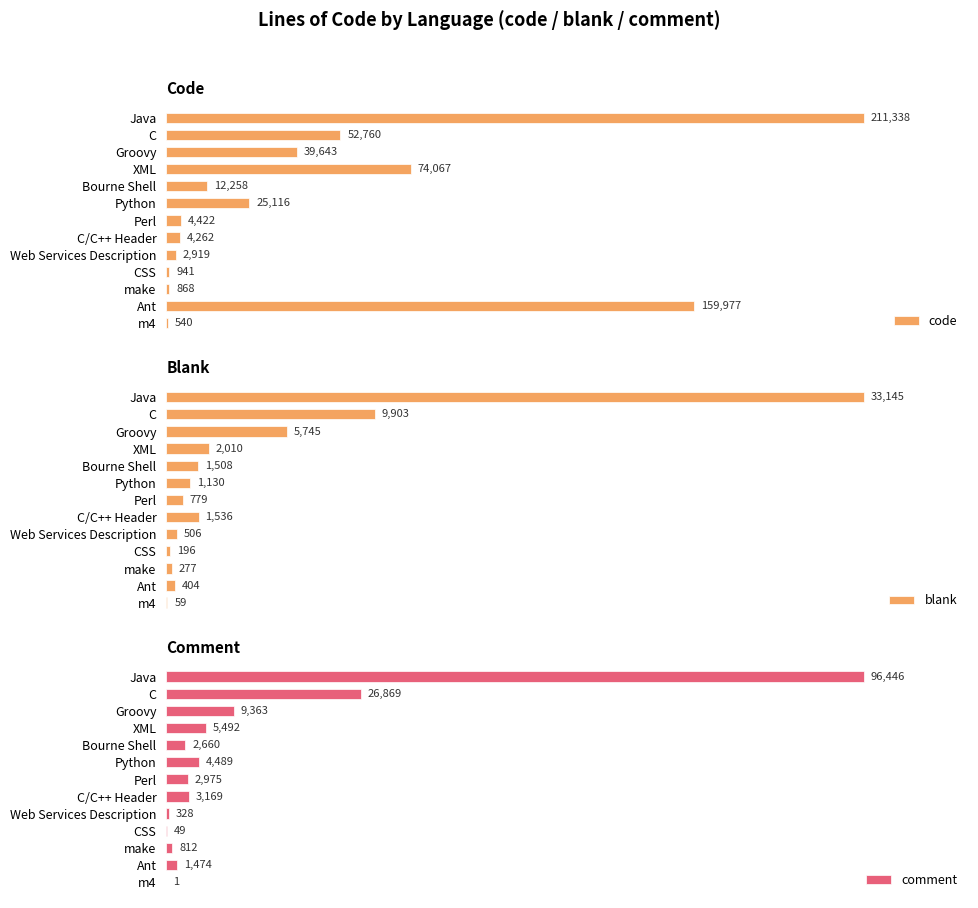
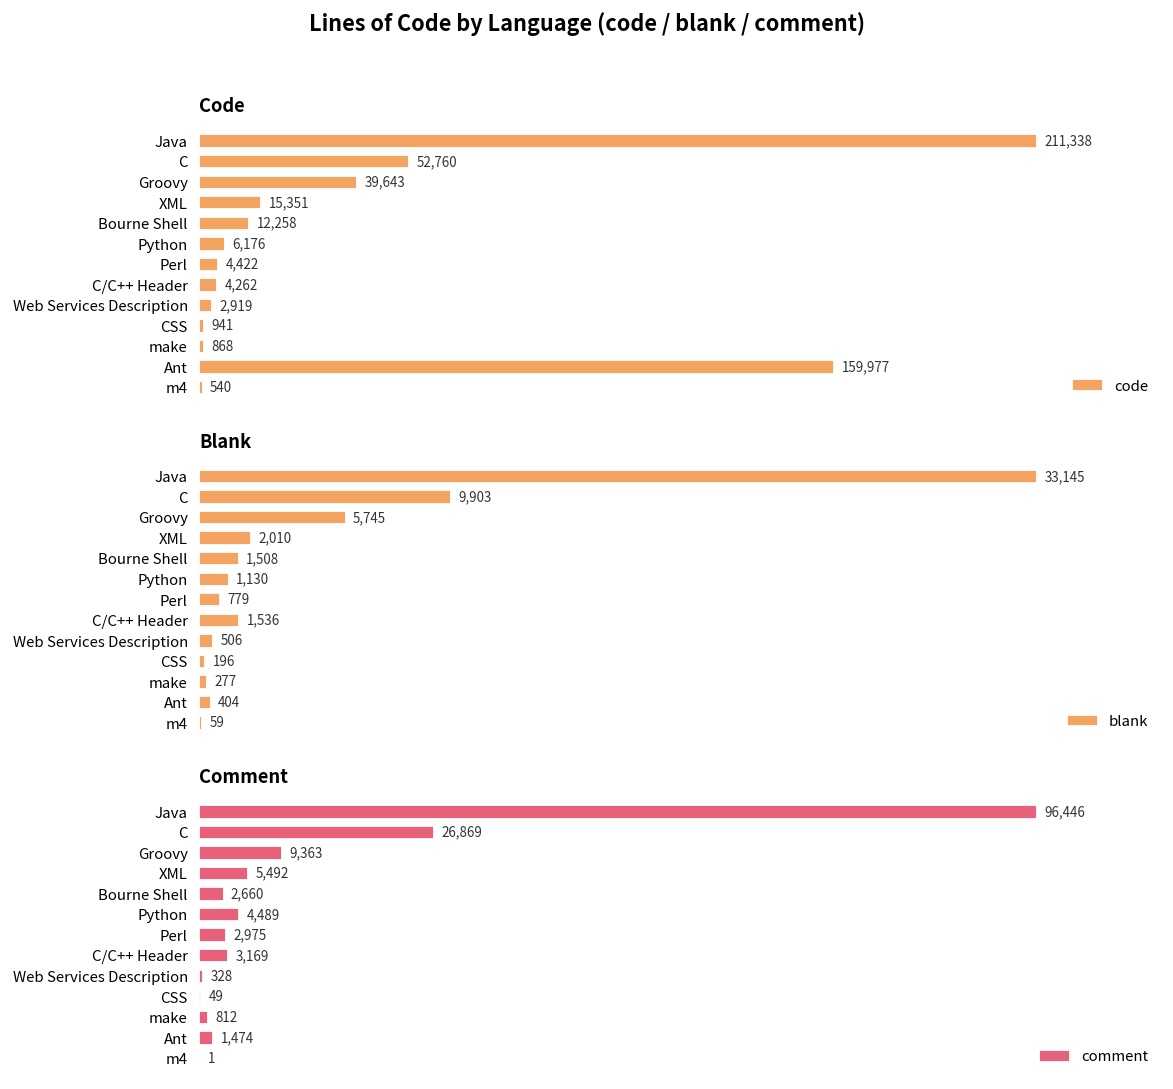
Code, XML: 74,067 -> 15,351
Code, Python: 25,116 -> 6,176
